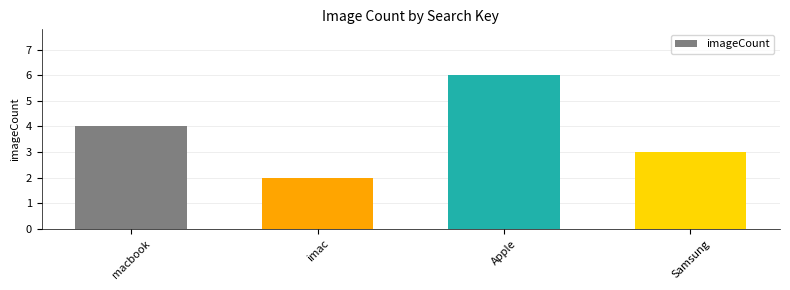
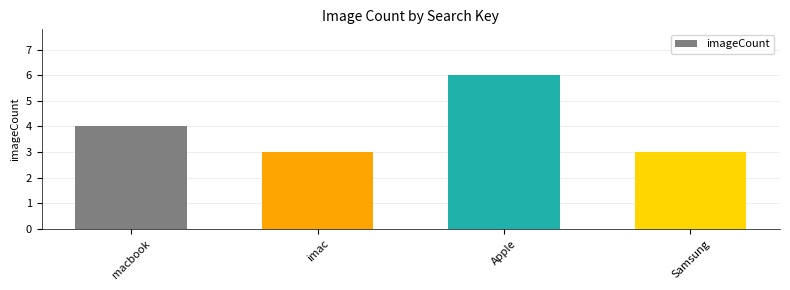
imac: 2 -> 3
